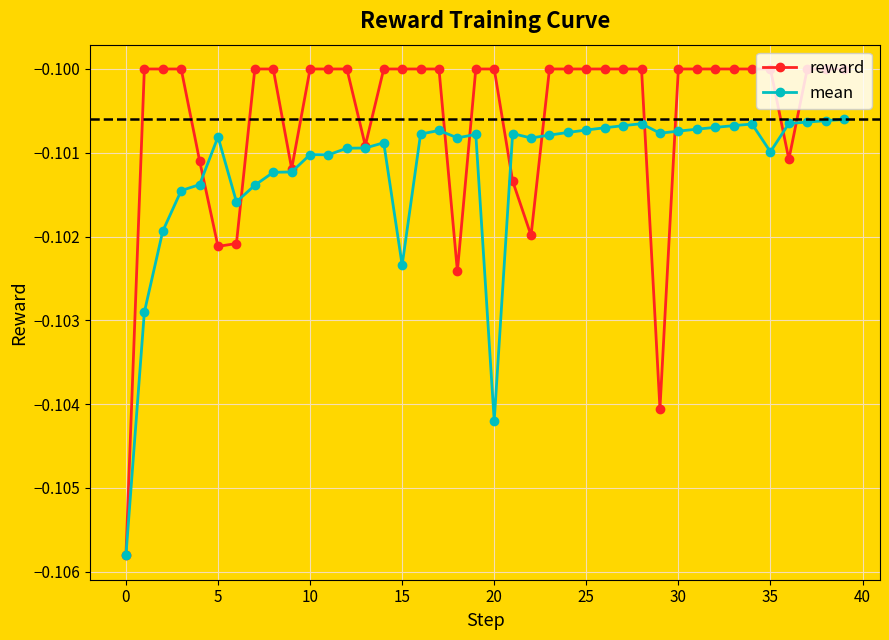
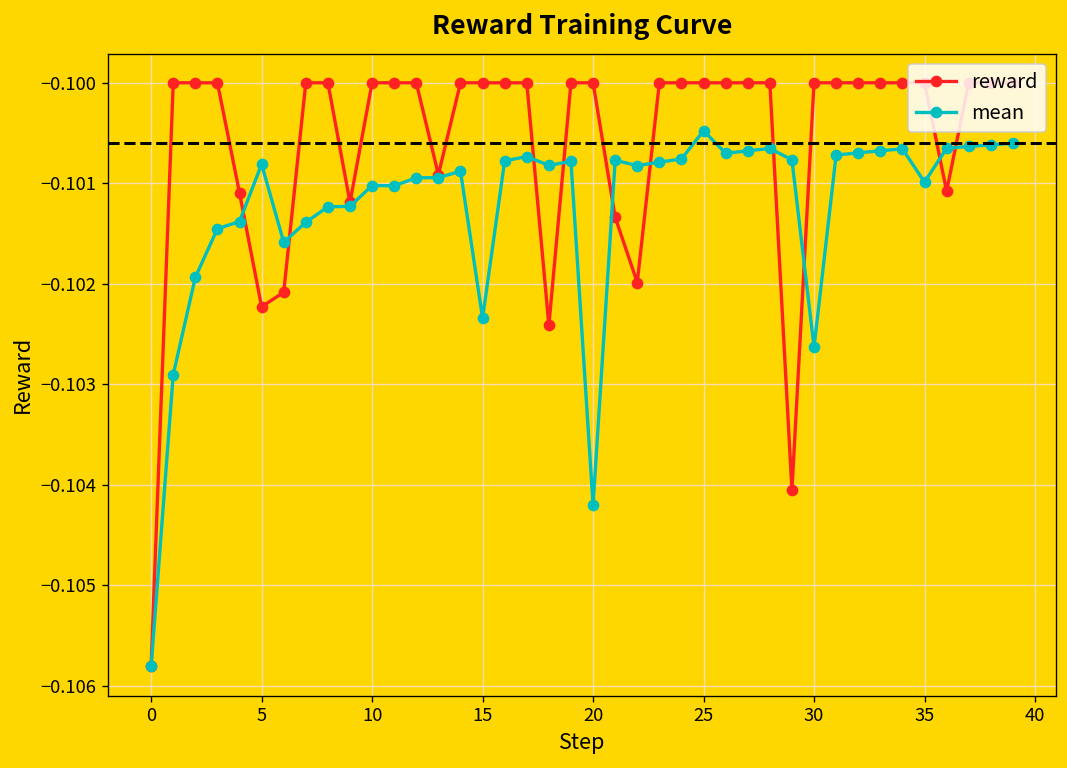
reward, 5: -0.1021 -> -0.1022
mean, 25: -0.1007 -> -0.1005
mean, 30: -0.1007 -> -0.1026
